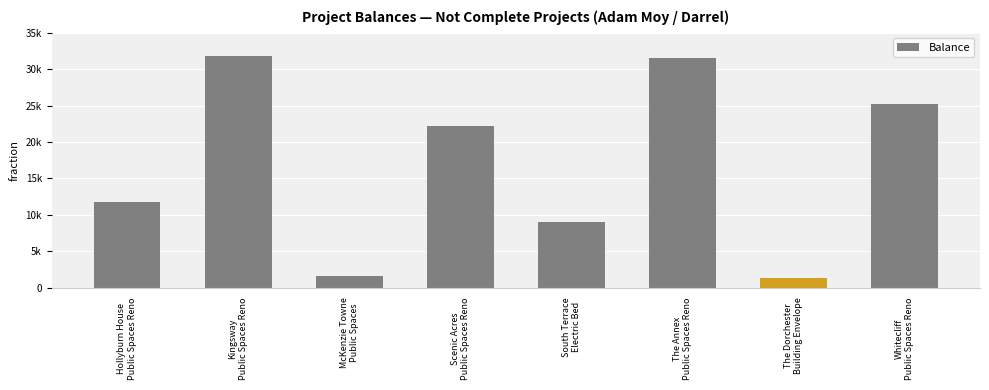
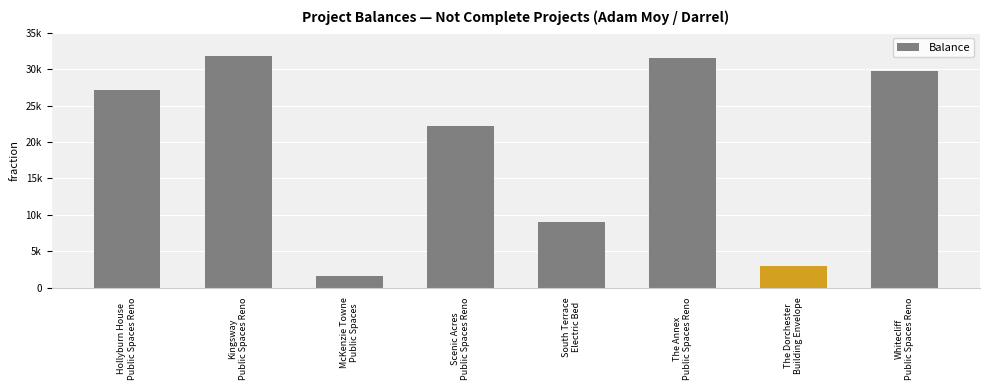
Hollyburn House Public Spaces Reno: 12000 -> 27000
The Dorchester Building Envelope: 1000 -> 3000
Whitecliff Public Spaces Reno: 25000 -> 30000
